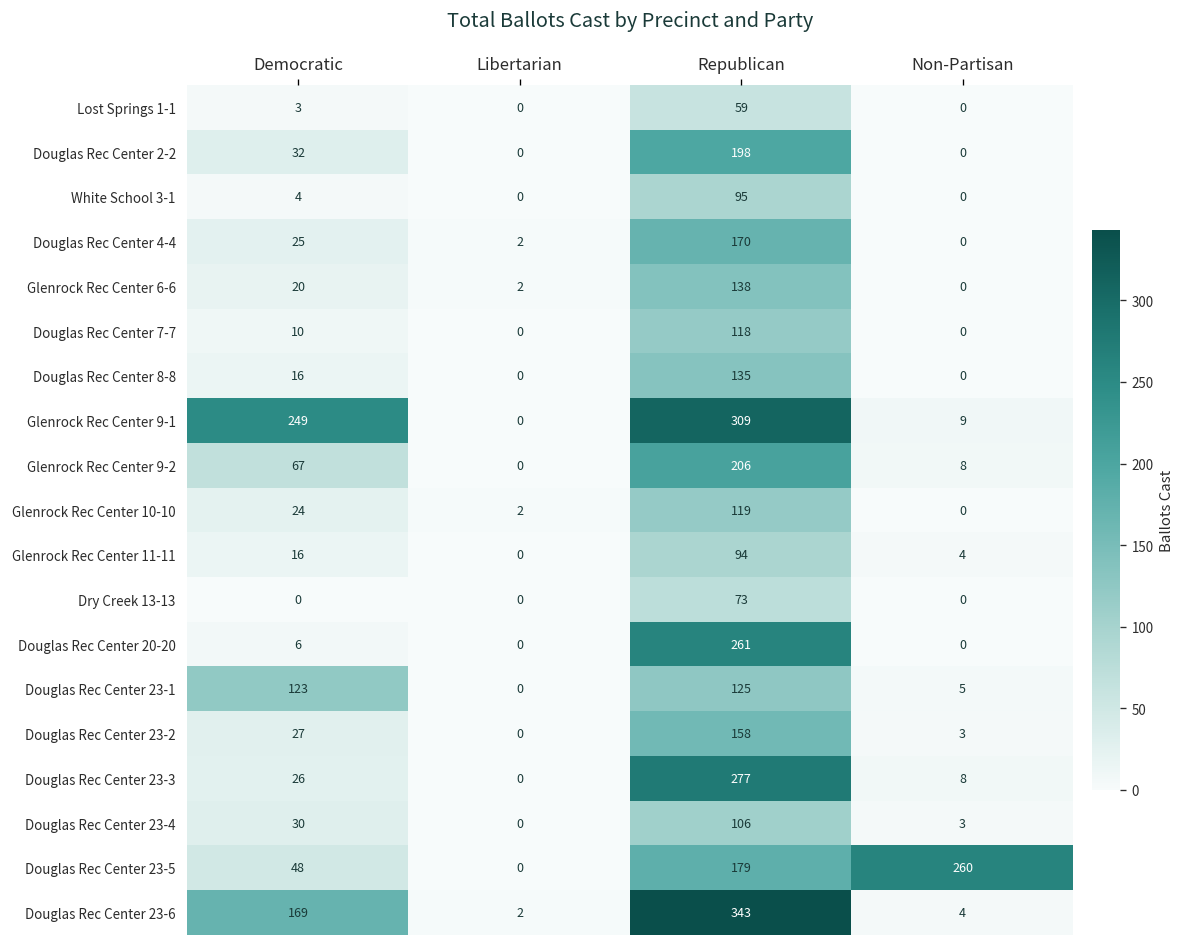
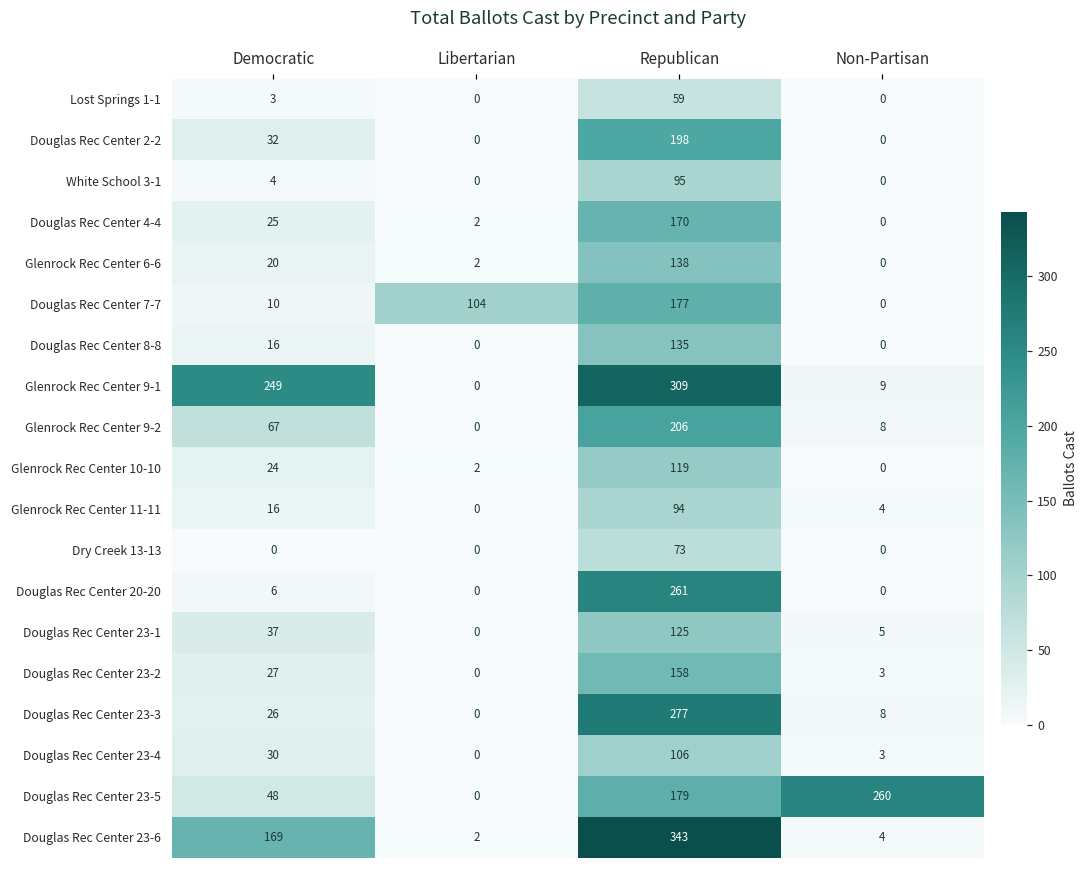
Douglas Rec Center 7-7, Libertarian: 0 -> 104
Douglas Rec Center 7-7, Republican: 118 -> 177
Douglas Rec Center 23-1, Democratic: 123 -> 37
